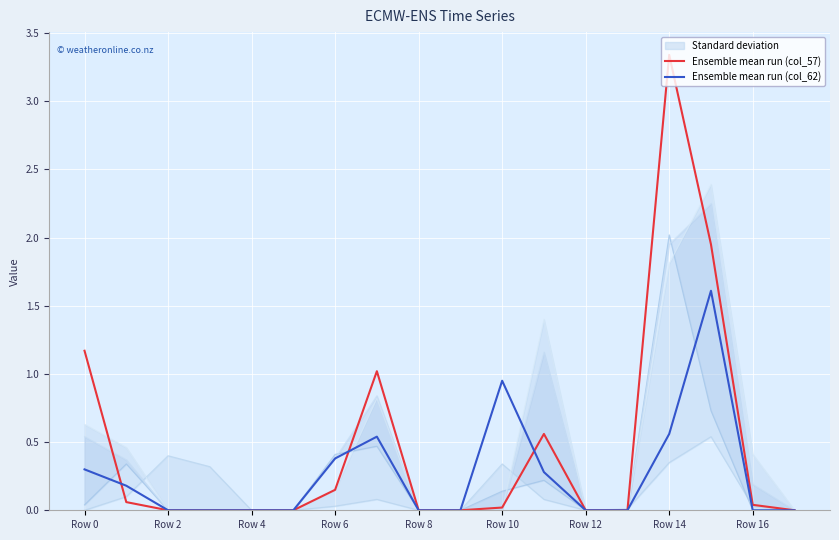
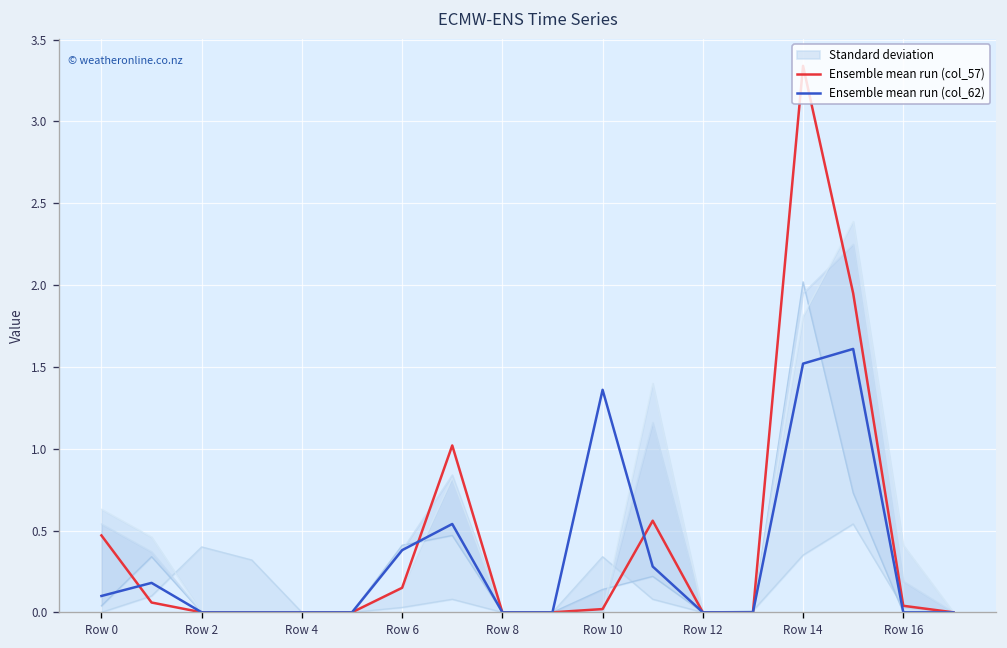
Ensemble mean run (col_57), Row 0: 1.17 -> 0.47
Ensemble mean run (col_62), Row 0: 0.3 -> 0.1
Ensemble mean run (col_62), Row 10: 0.95 -> 1.36
Ensemble mean run (col_62), Row 14: 0.56 -> 1.52
